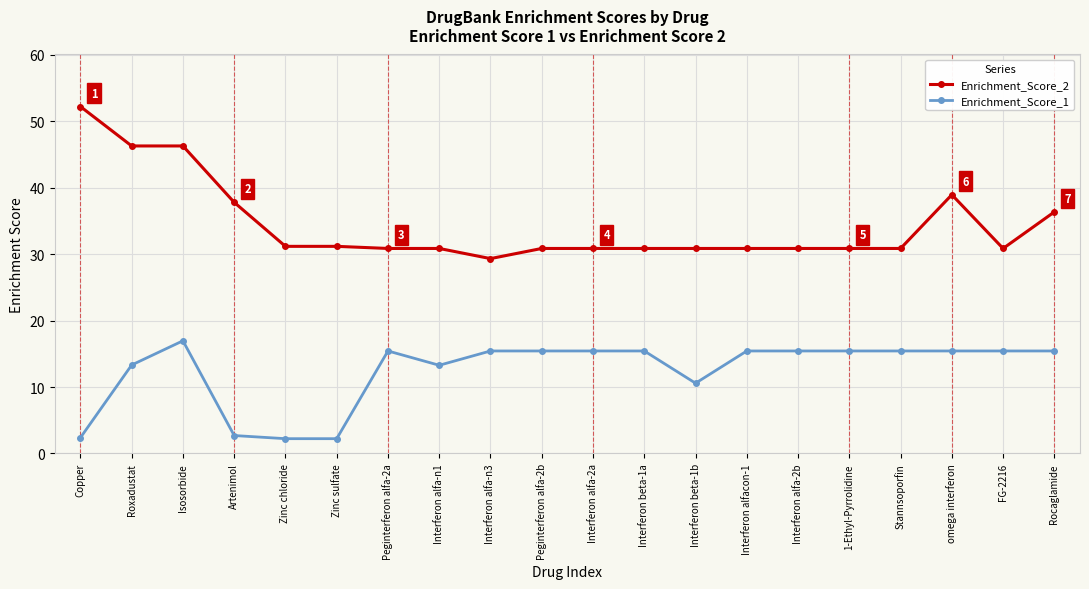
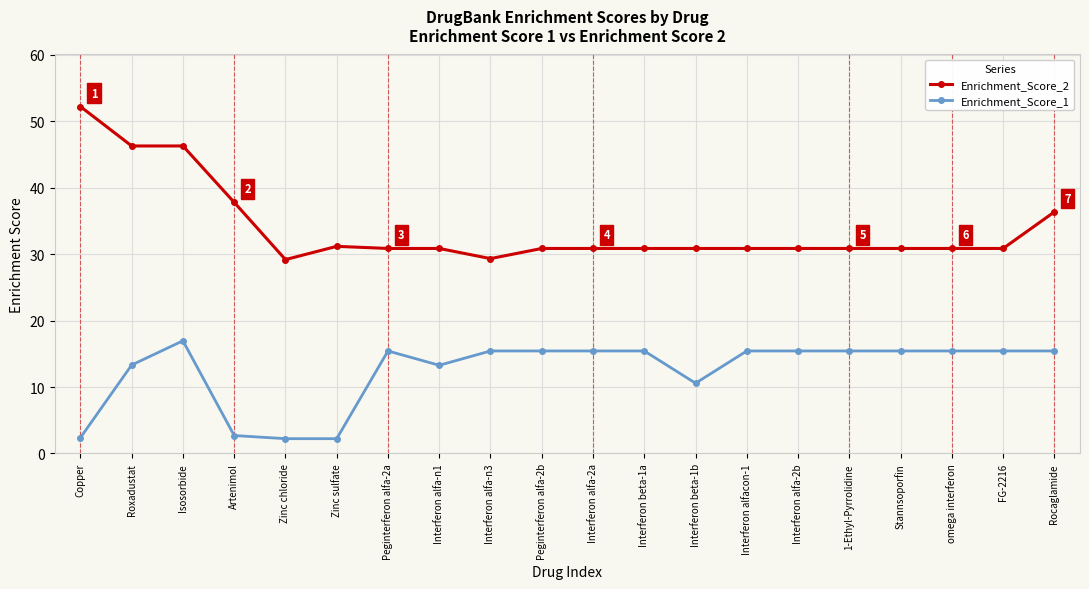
Enrichment_Score_2, Zinc chloride: 31 -> 29
Enrichment_Score_2, omega interferon: 39 -> 31
